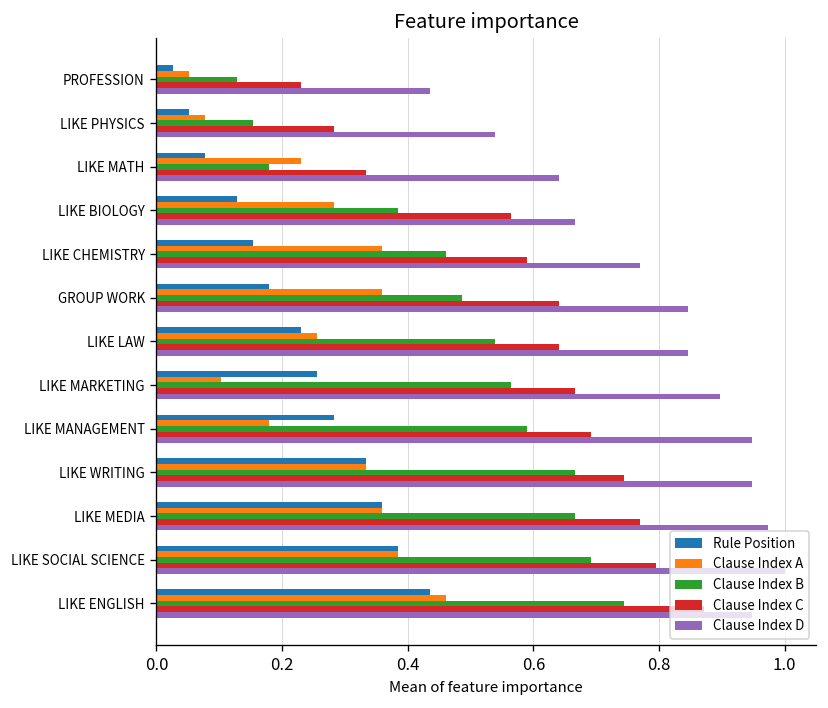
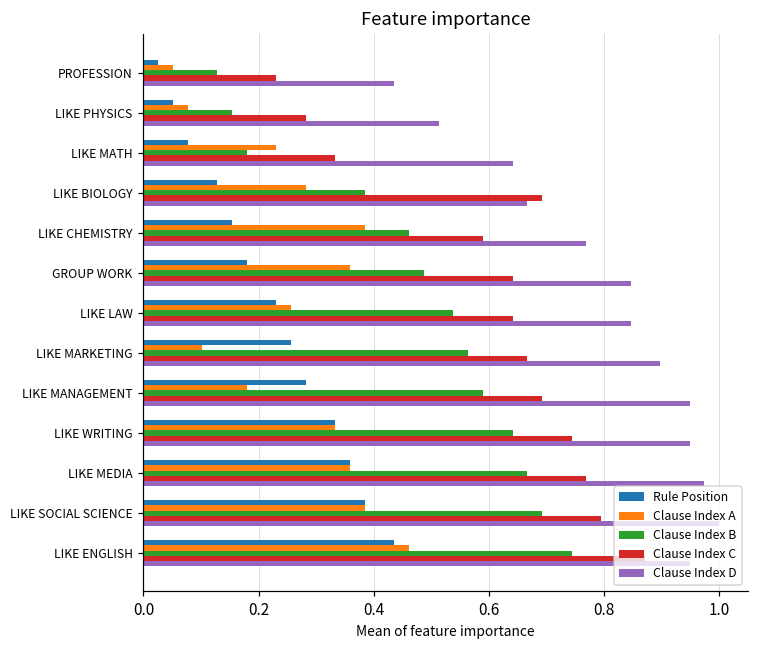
Clause Index D, LIKE PHYSICS: 0.54 -> 0.51
Clause Index C, LIKE BIOLOGY: 0.56 -> 0.69
Clause Index A, LIKE CHEMISTRY: 0.36 -> 0.38
Clause Index B, LIKE WRITING: 0.67 -> 0.64
